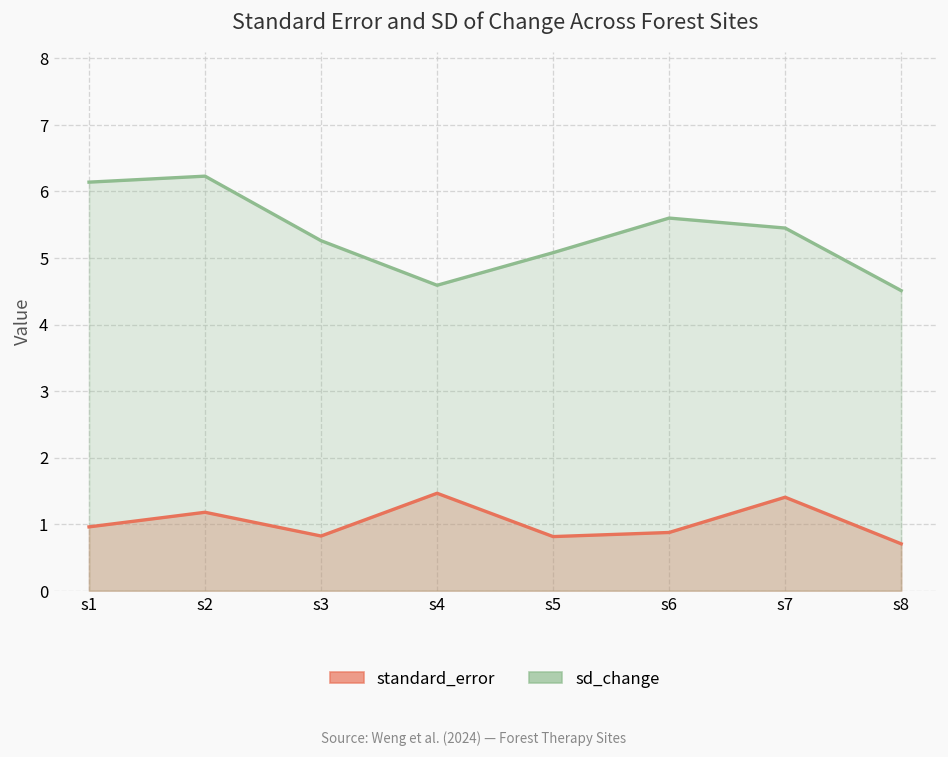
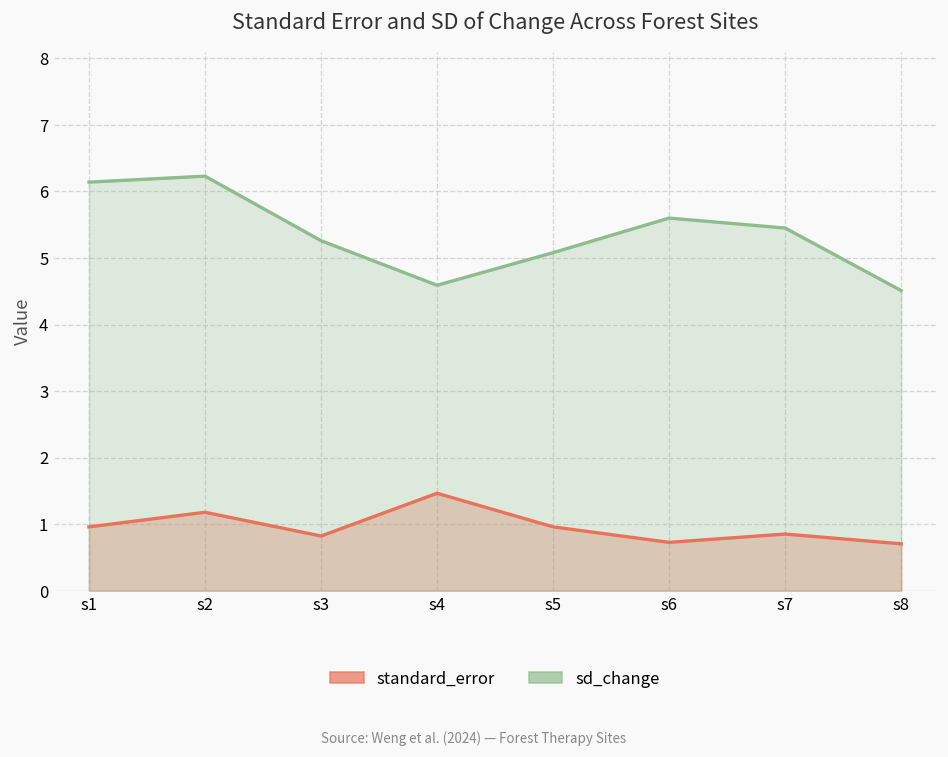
standard_error, s5: 0.8 -> 1.0
standard_error, s6: 0.9 -> 0.7
standard_error, s7: 1.4 -> 0.9
